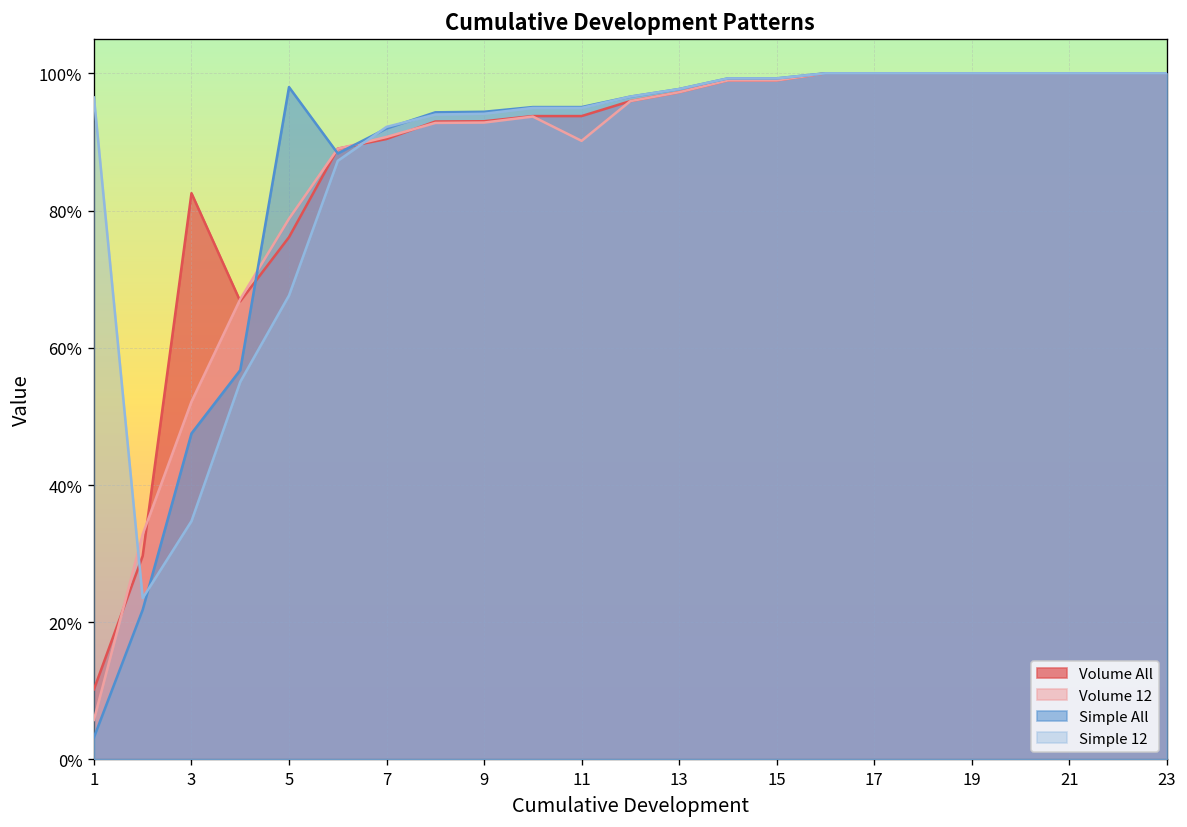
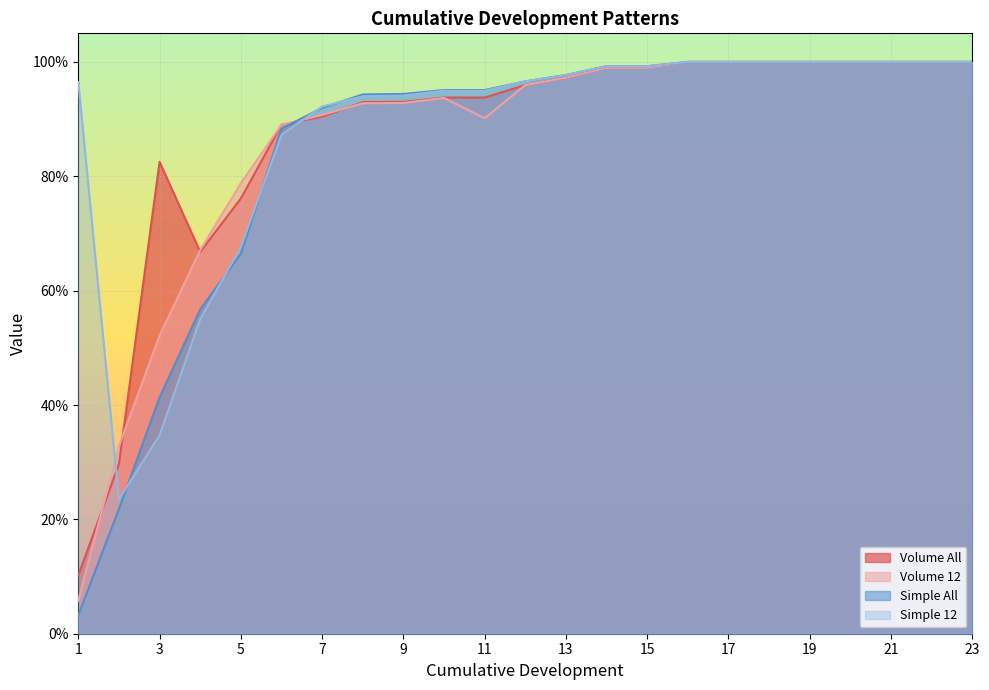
Simple All, 3: 48% -> 41%
Simple All, 5: 98% -> 66%
